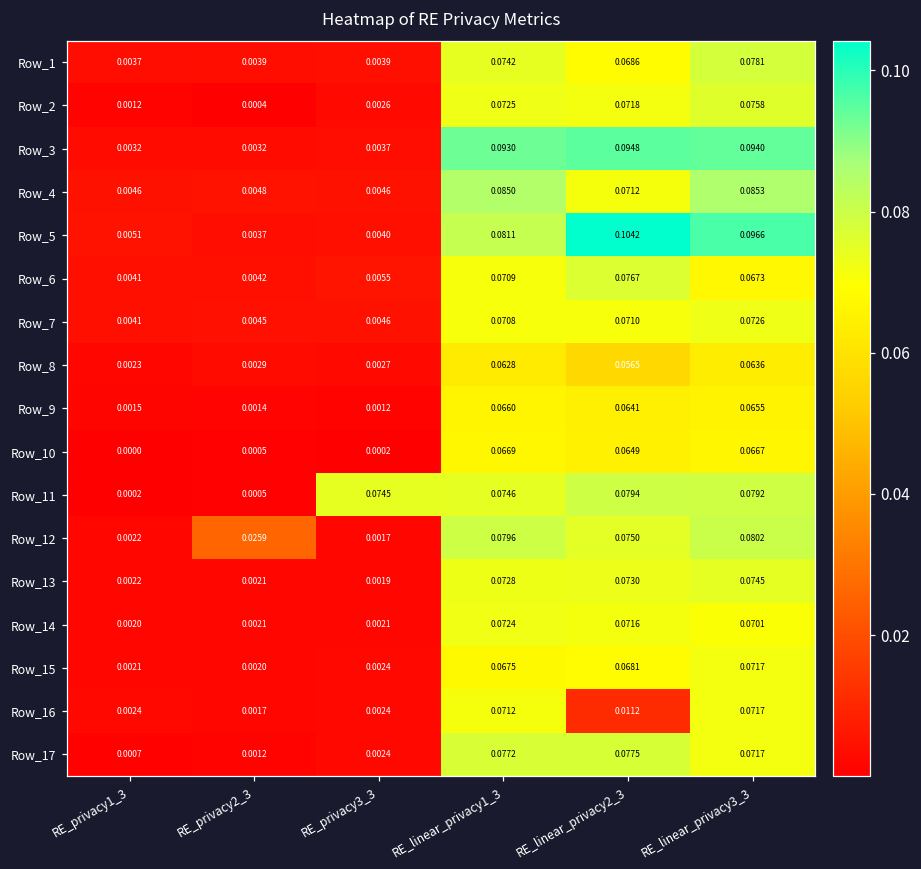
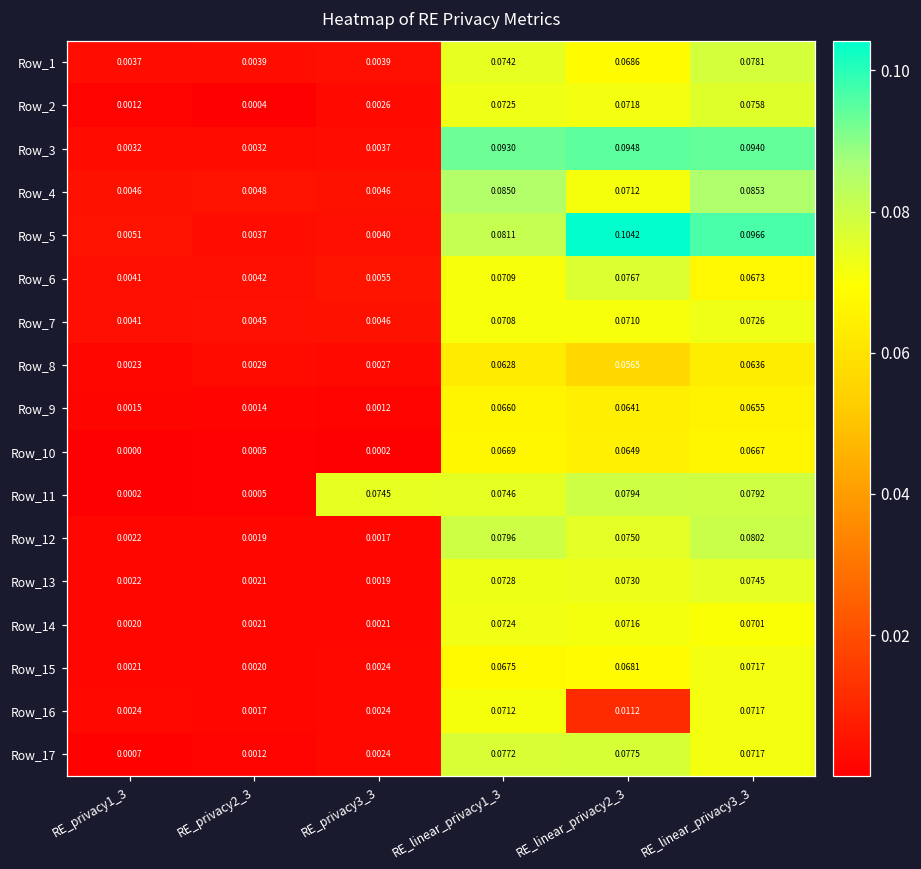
Row_12, RE_privacy2_3: 0.0259 -> 0.0019
